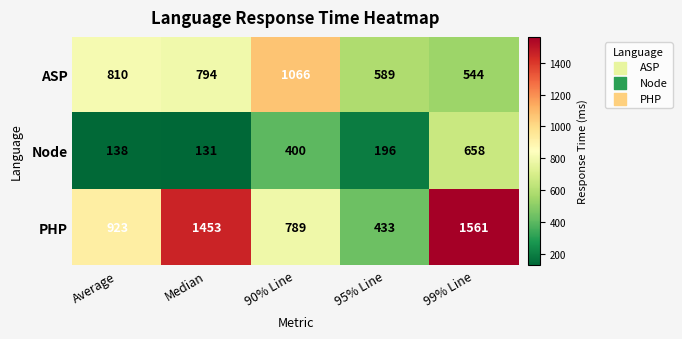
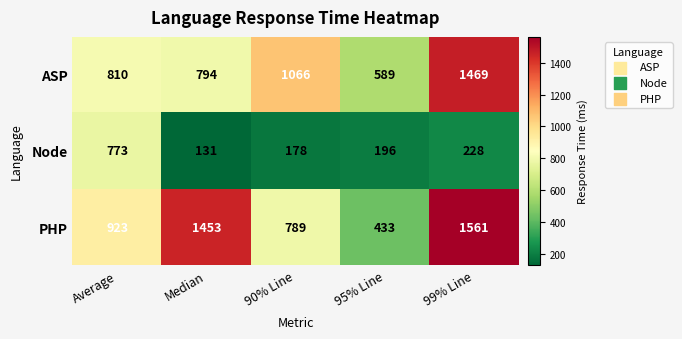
ASP, 99% Line: 544 -> 1469
Node, Average: 138 -> 773
Node, 90% Line: 400 -> 178
Node, 99% Line: 658 -> 228
